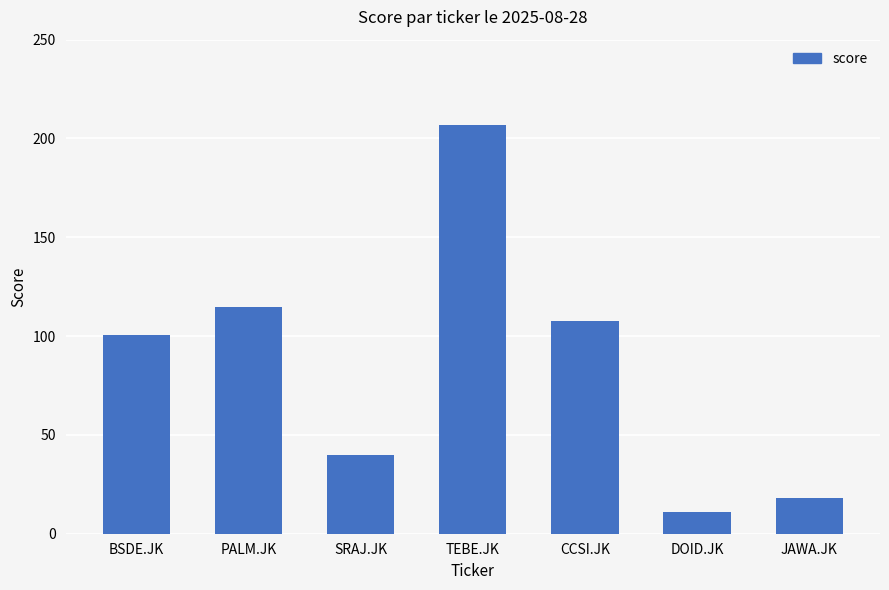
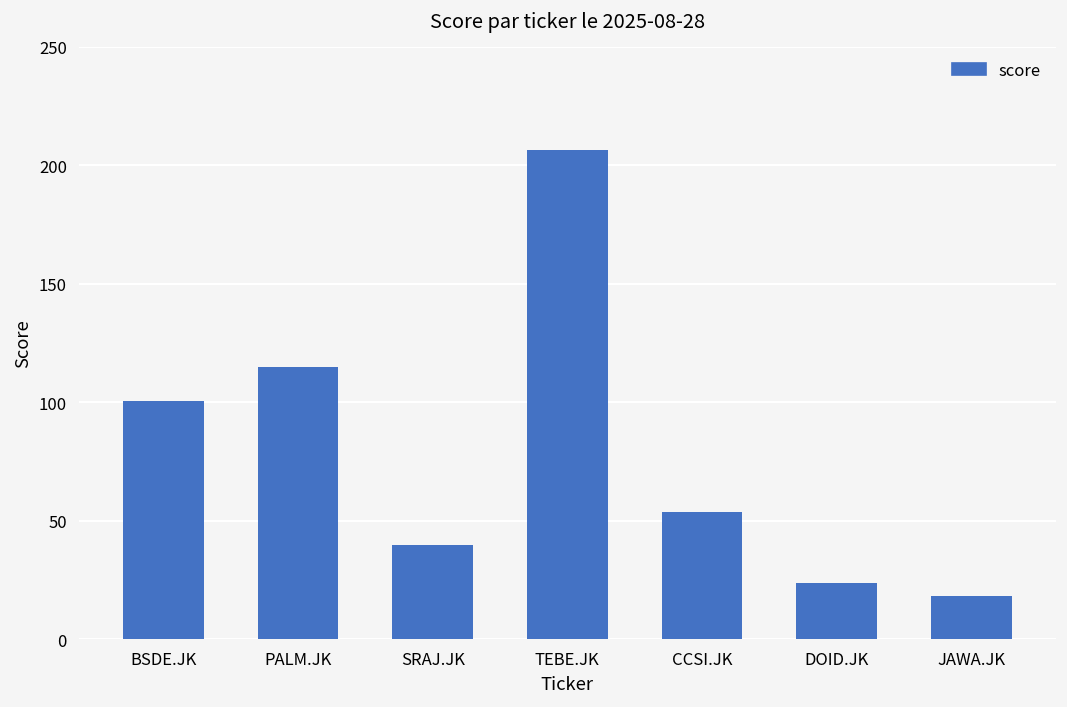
CCSI.JK: 108 -> 54
DOID.JK: 11 -> 24
